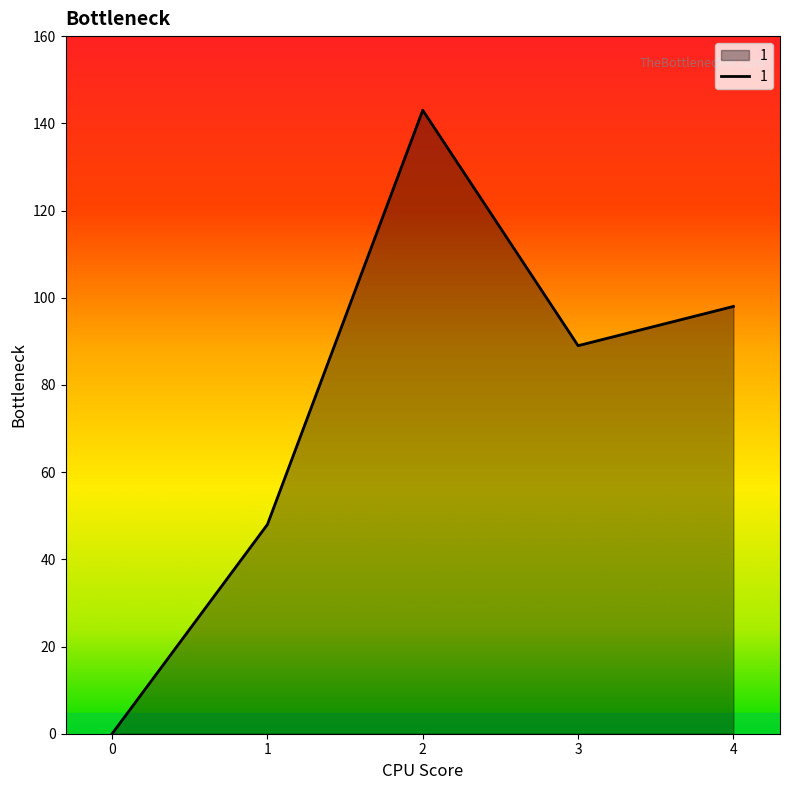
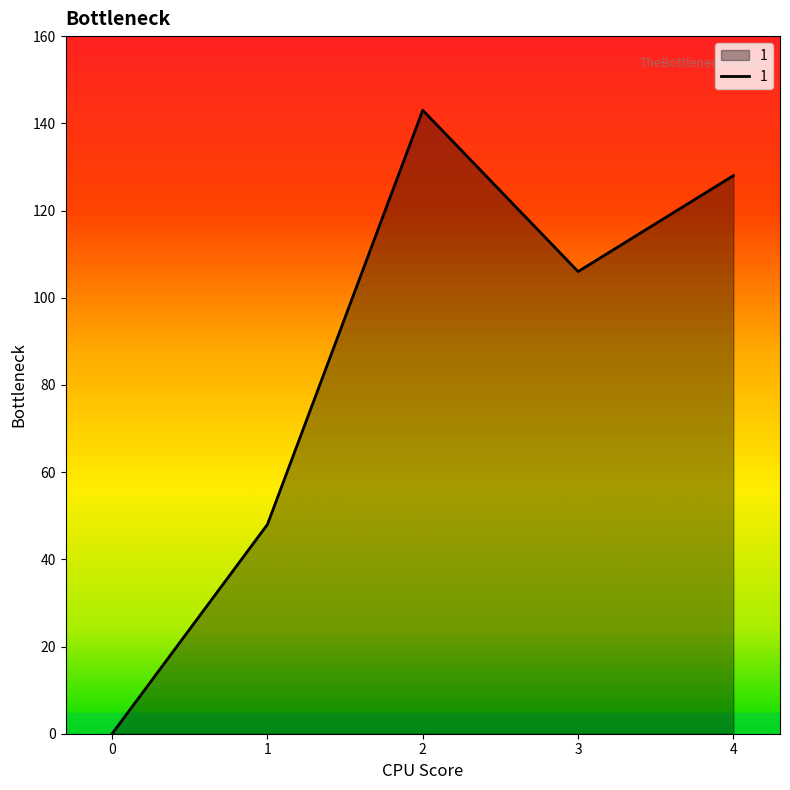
3: 89 -> 106
4: 98 -> 128
